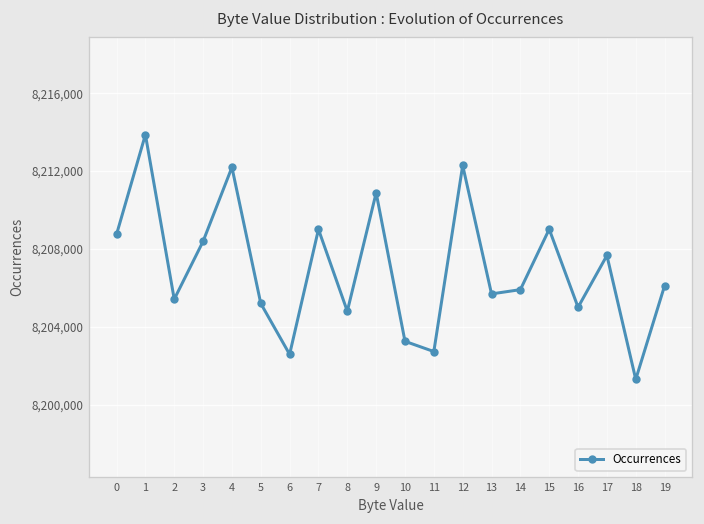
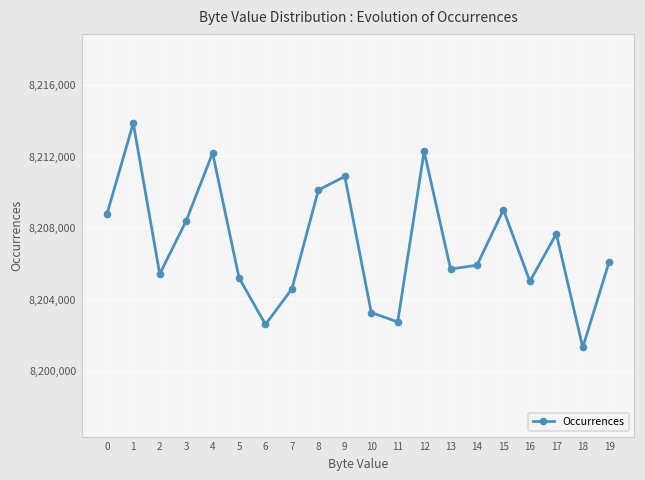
7: 8,209,000 -> 8,204,600
8: 8,204,800 -> 8,210,100
